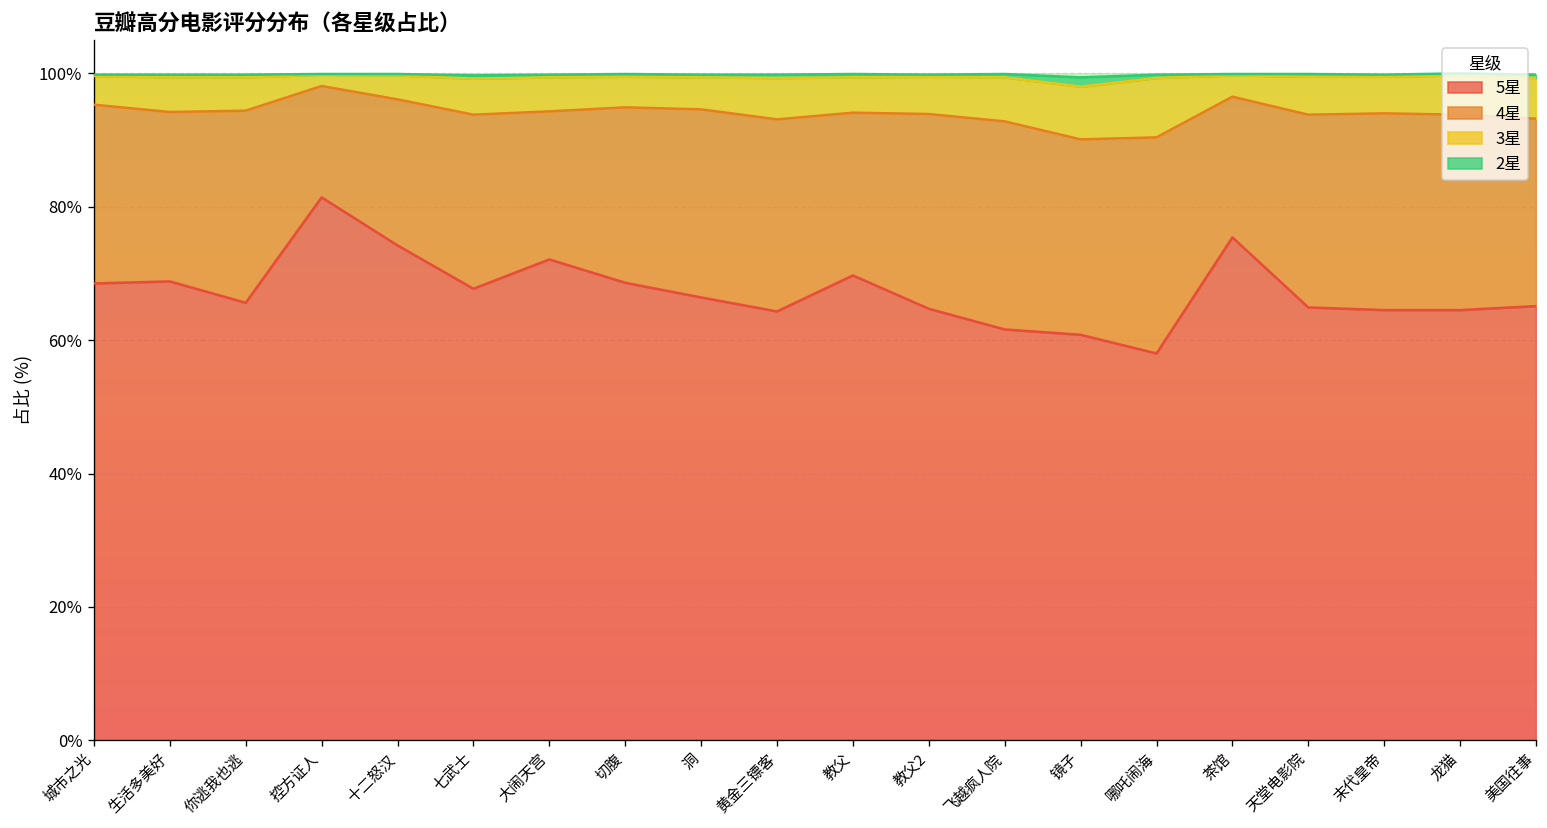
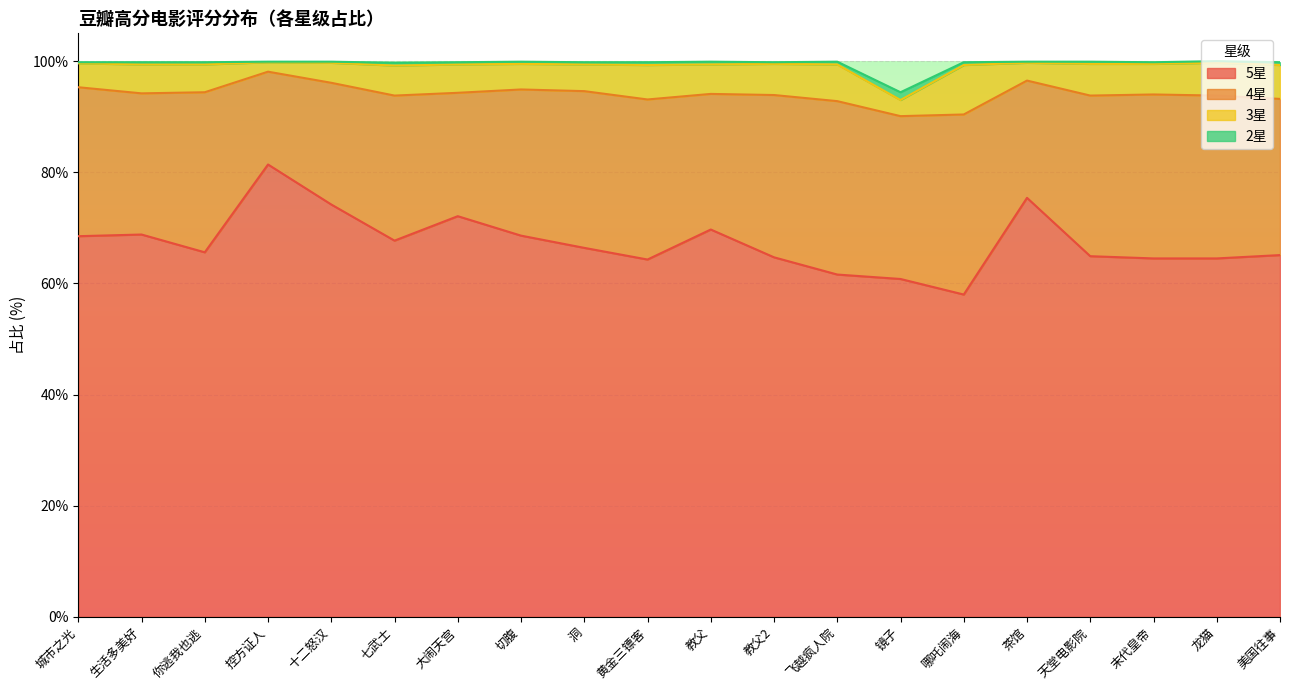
3星, 镜子: 8% -> 3%
